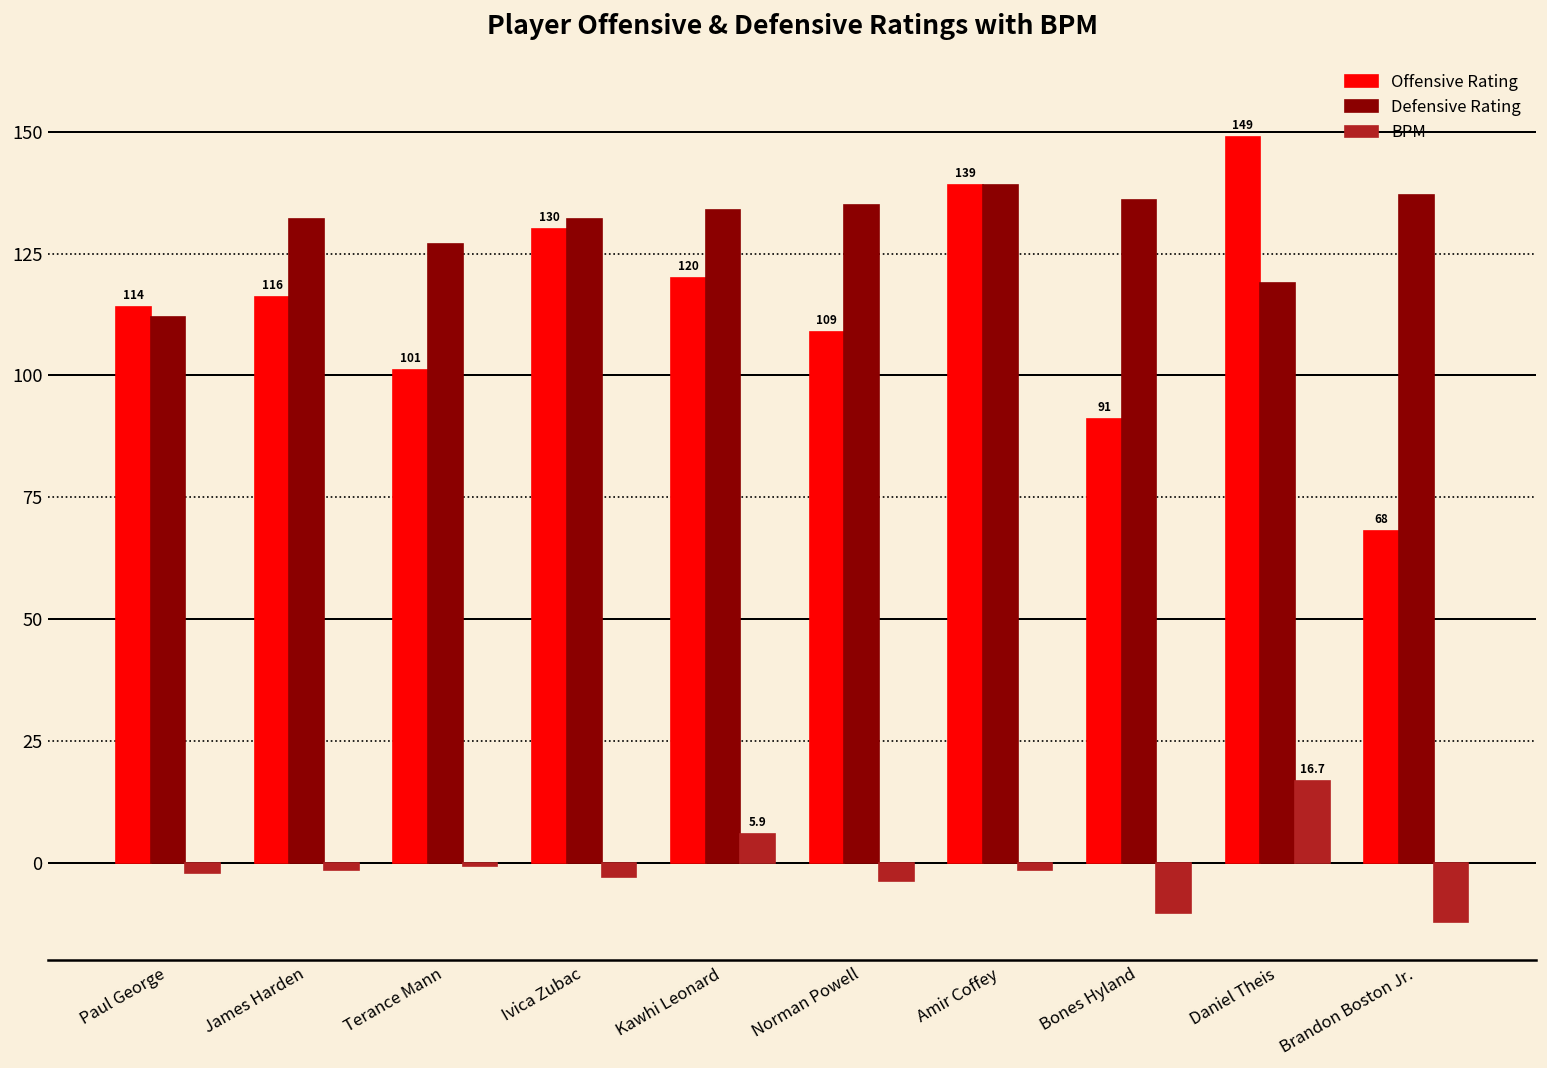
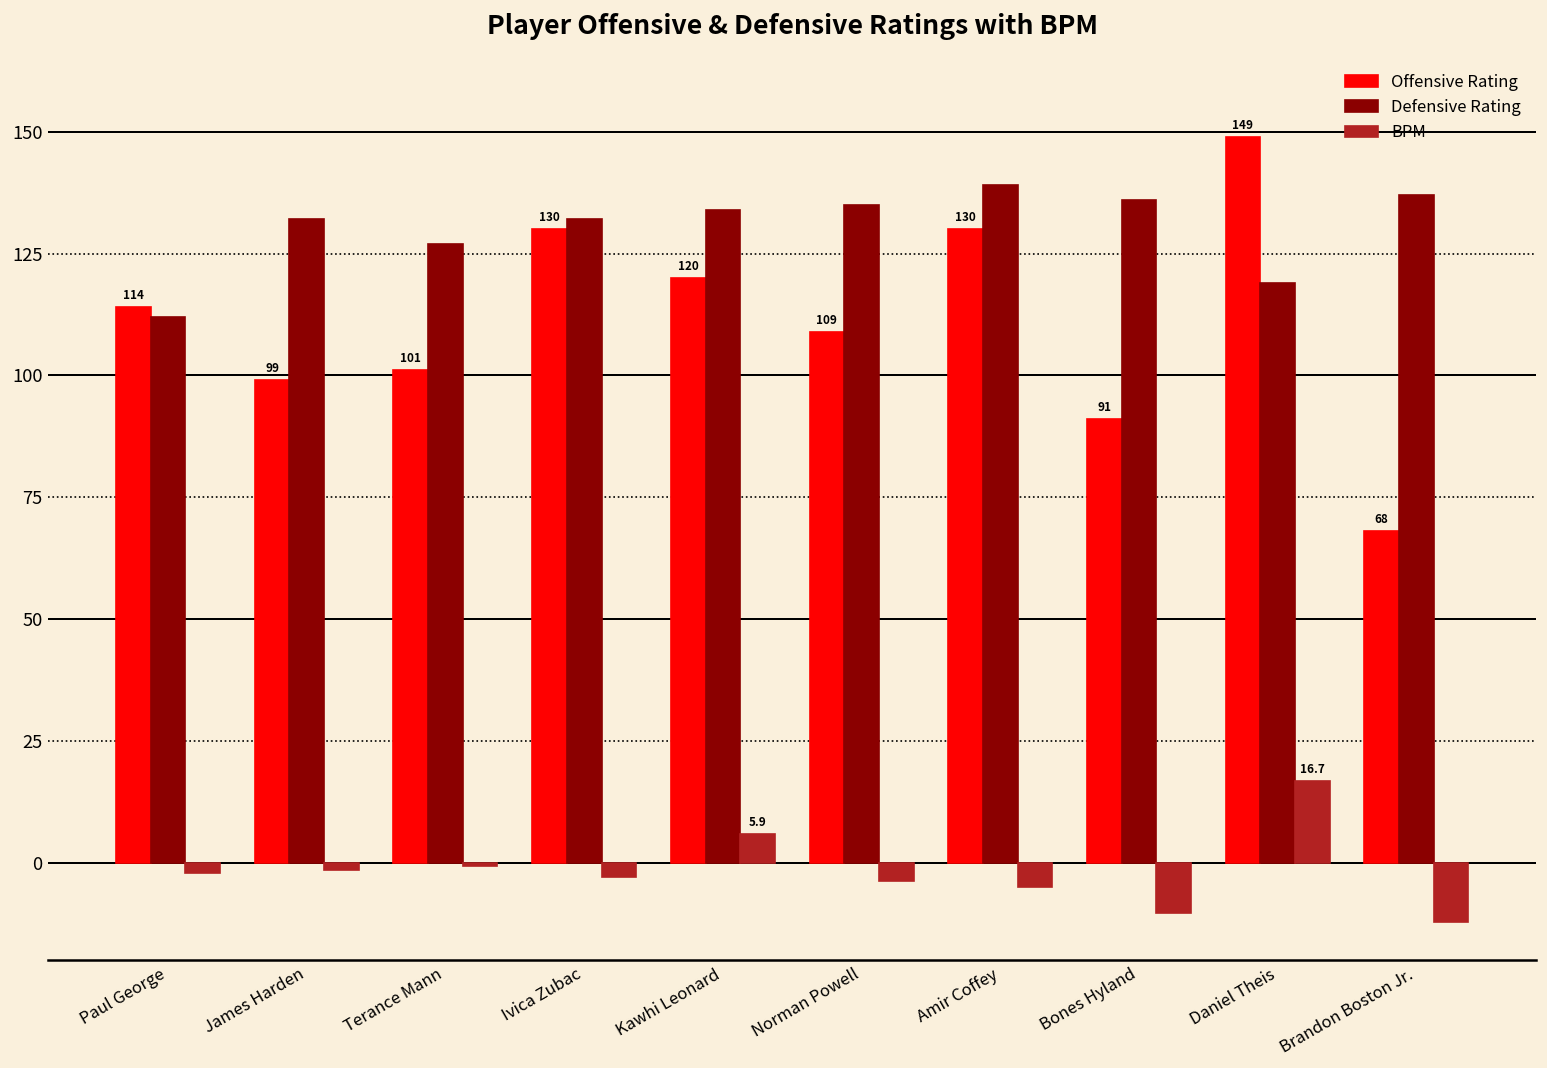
Offensive Rating, James Harden: 116 -> 99
Offensive Rating, Amir Coffey: 139 -> 130
BPM, Amir Coffey: -1 -> -5
